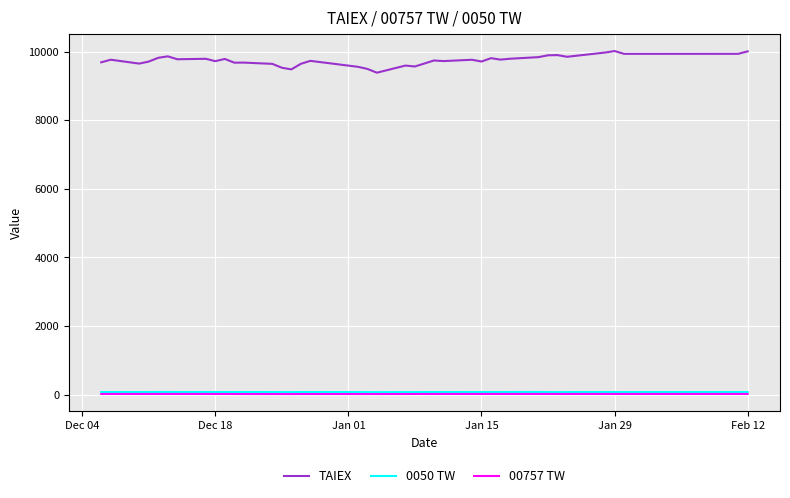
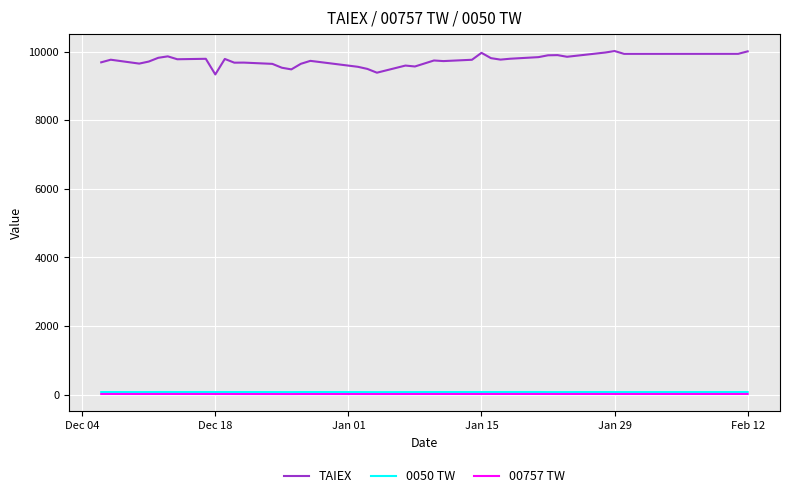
TAIEX, Dec 18: 9700 -> 9300
TAIEX, Jan 15: 9700 -> 10000
